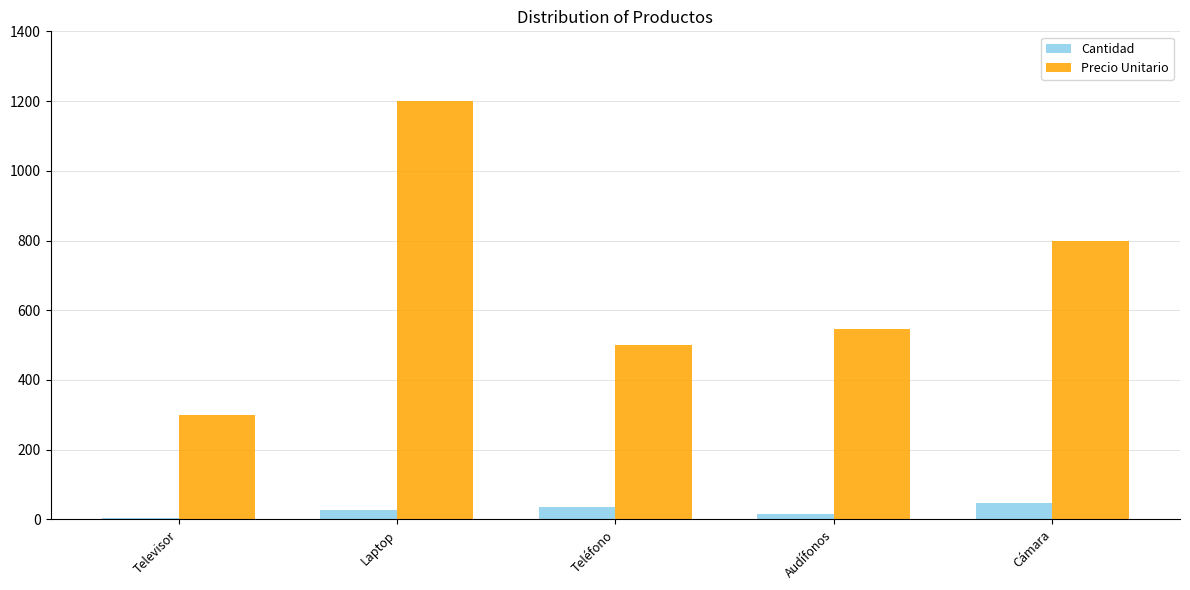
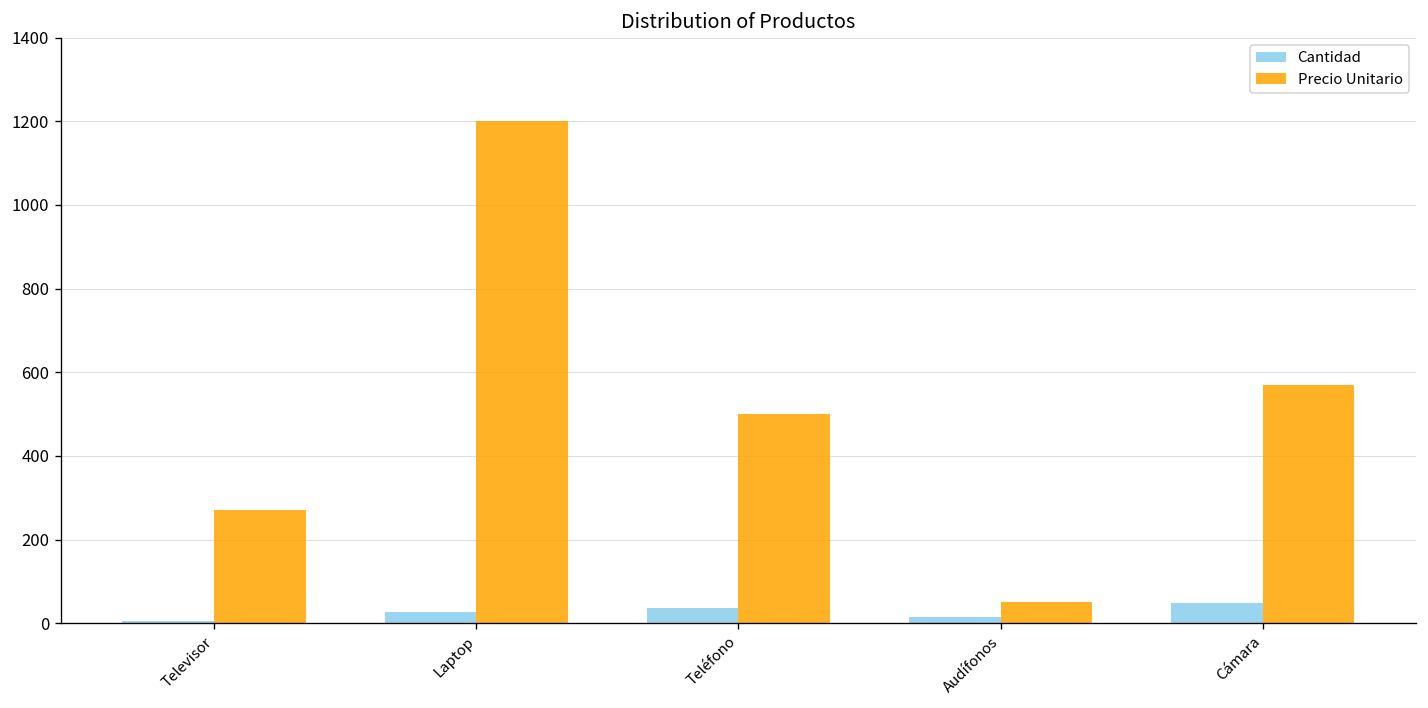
Precio Unitario, Televisor: 300 -> 270
Precio Unitario, Audífonos: 550 -> 50
Precio Unitario, Cámara: 800 -> 570
